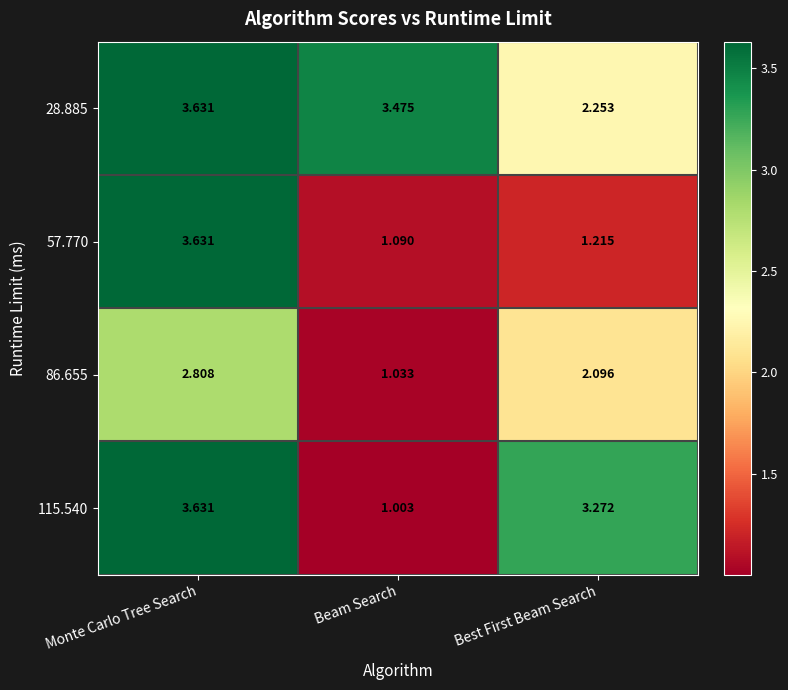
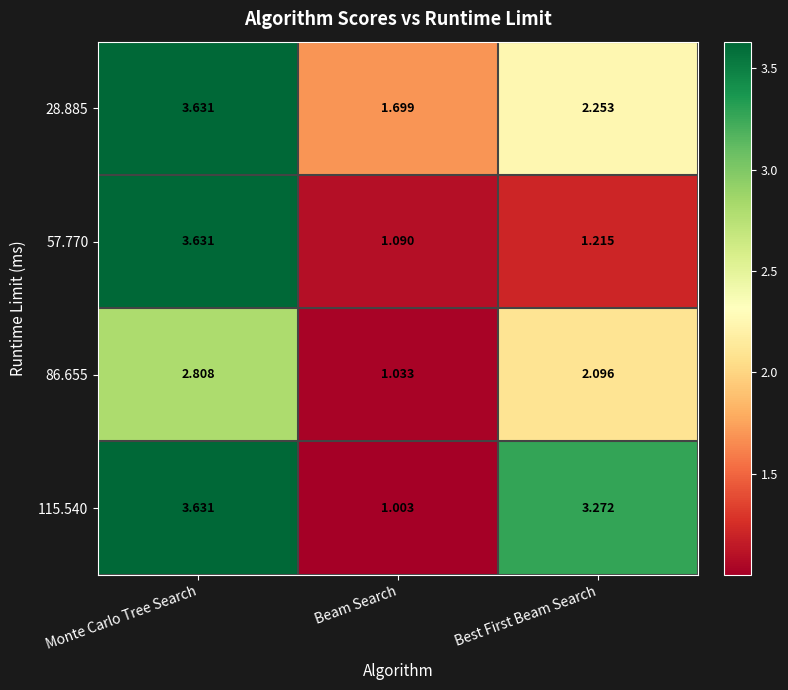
28.885, Beam Search: 3.475 -> 1.699
